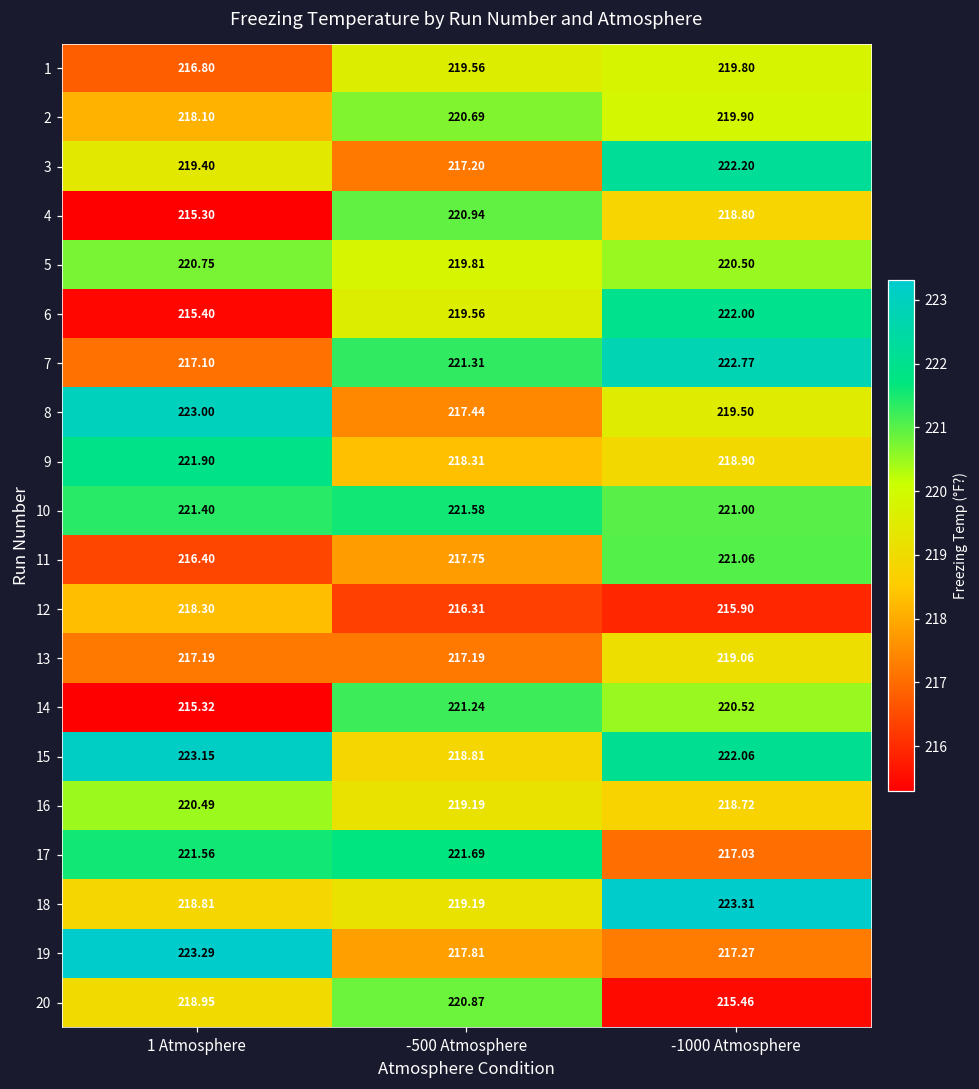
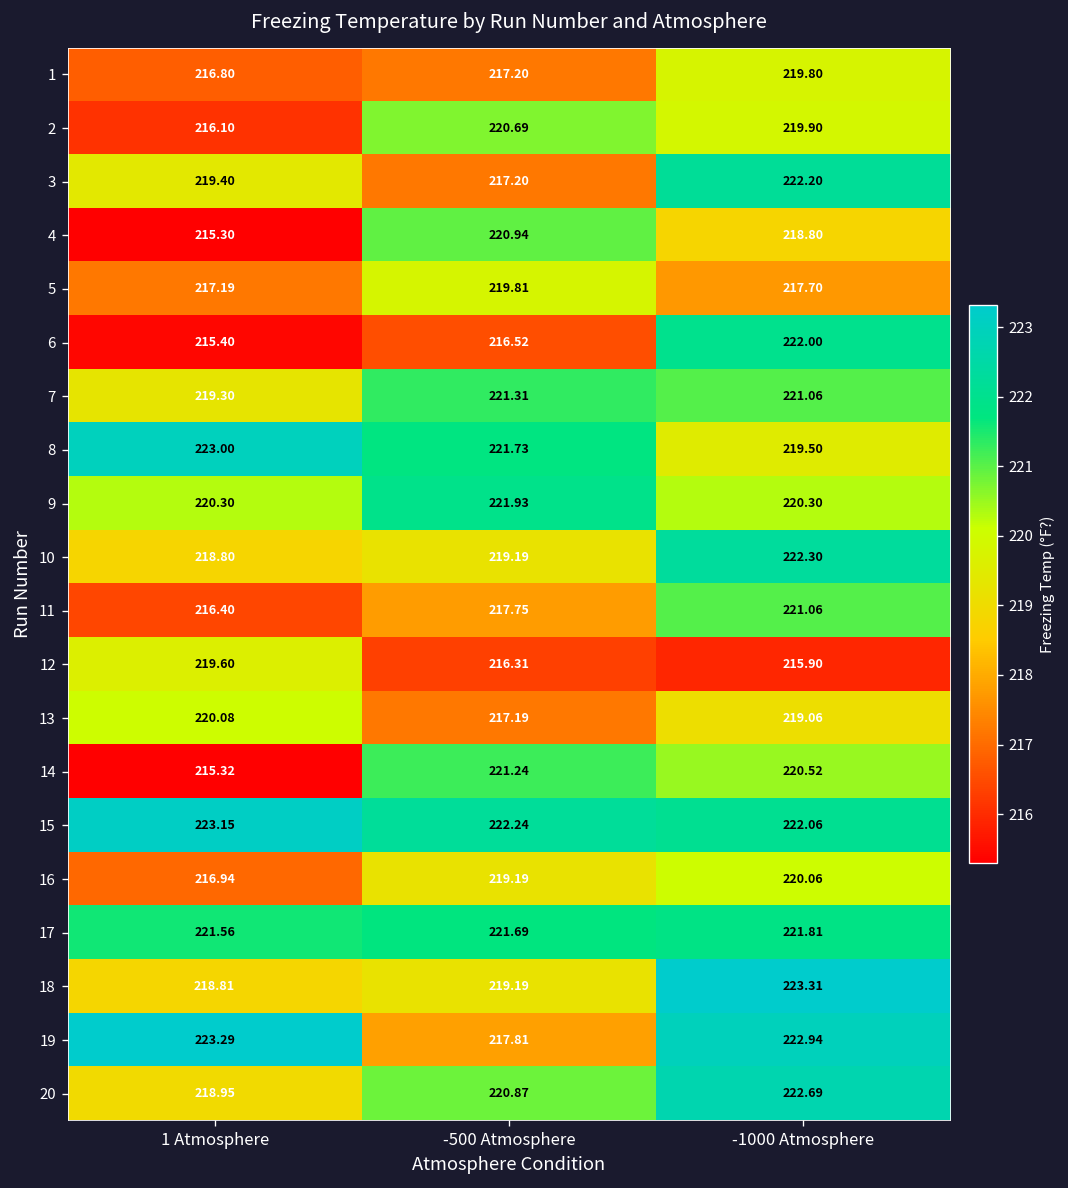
1, -500 Atmosphere: 219.56 -> 217.20
2, 1 Atmosphere: 218.10 -> 216.10
5, 1 Atmosphere: 220.75 -> 217.19
5, -1000 Atmosphere: 220.50 -> 217.70
6, -500 Atmosphere: 219.56 -> 216.52
7, 1 Atmosphere: 217.10 -> 219.30
7, -1000 Atmosphere: 222.77 -> 221.06
8, -500 Atmosphere: 217.44 -> 221.73
9, 1 Atmosphere: 221.90 -> 220.30
9, -500 Atmosphere: 218.31 -> 221.93
9, -1000 Atmosphere: 218.90 -> 220.30
10, 1 Atmosphere: 221.40 -> 218.80
10, -500 Atmosphere: 221.58 -> 219.19
10, -1000 Atmosphere: 221.00 -> 222.30
12, 1 Atmosphere: 218.30 -> 219.60
13, 1 Atmosphere: 217.19 -> 220.08
15, -500 Atmosphere: 218.81 -> 222.24
16, 1 Atmosphere: 220.49 -> 216.94
16, -1000 Atmosphere: 218.72 -> 220.06
17, -1000 Atmosphere: 217.03 -> 221.81
19, -1000 Atmosphere: 217.27 -> 222.94
20, -1000 Atmosphere: 215.46 -> 222.69
